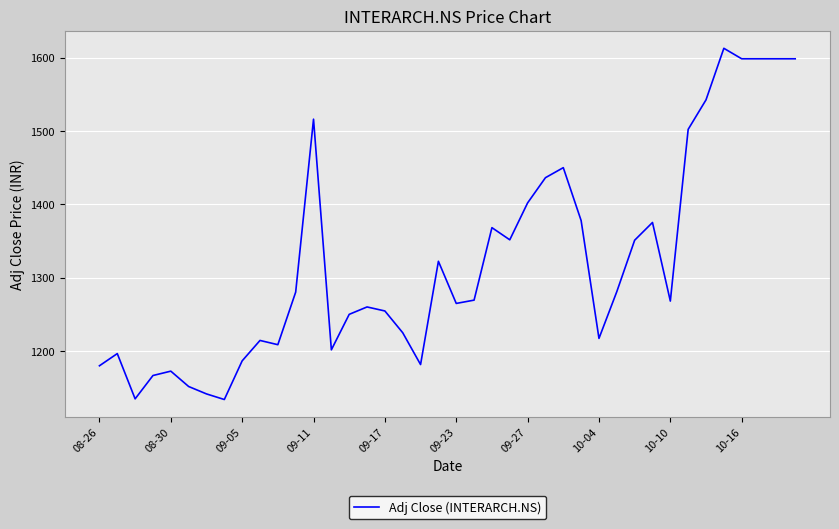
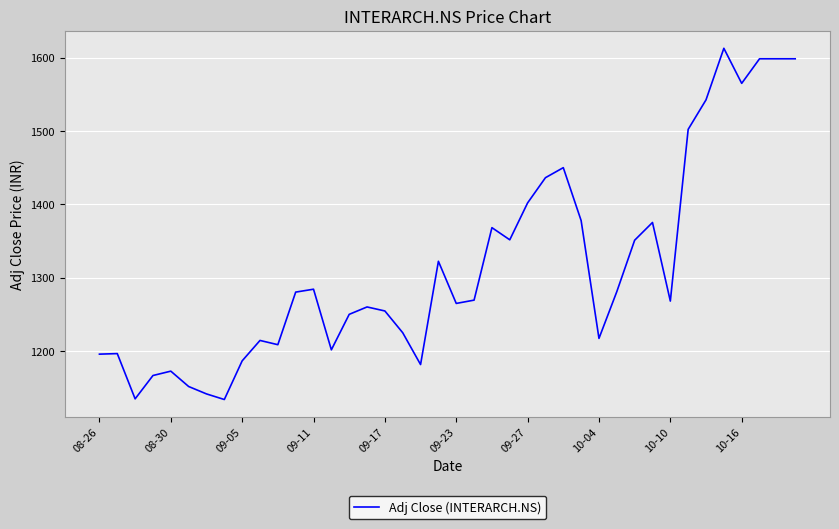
08-26: 1180 -> 1200
09-11: 1520 -> 1280
10-16: 1600 -> 1570
